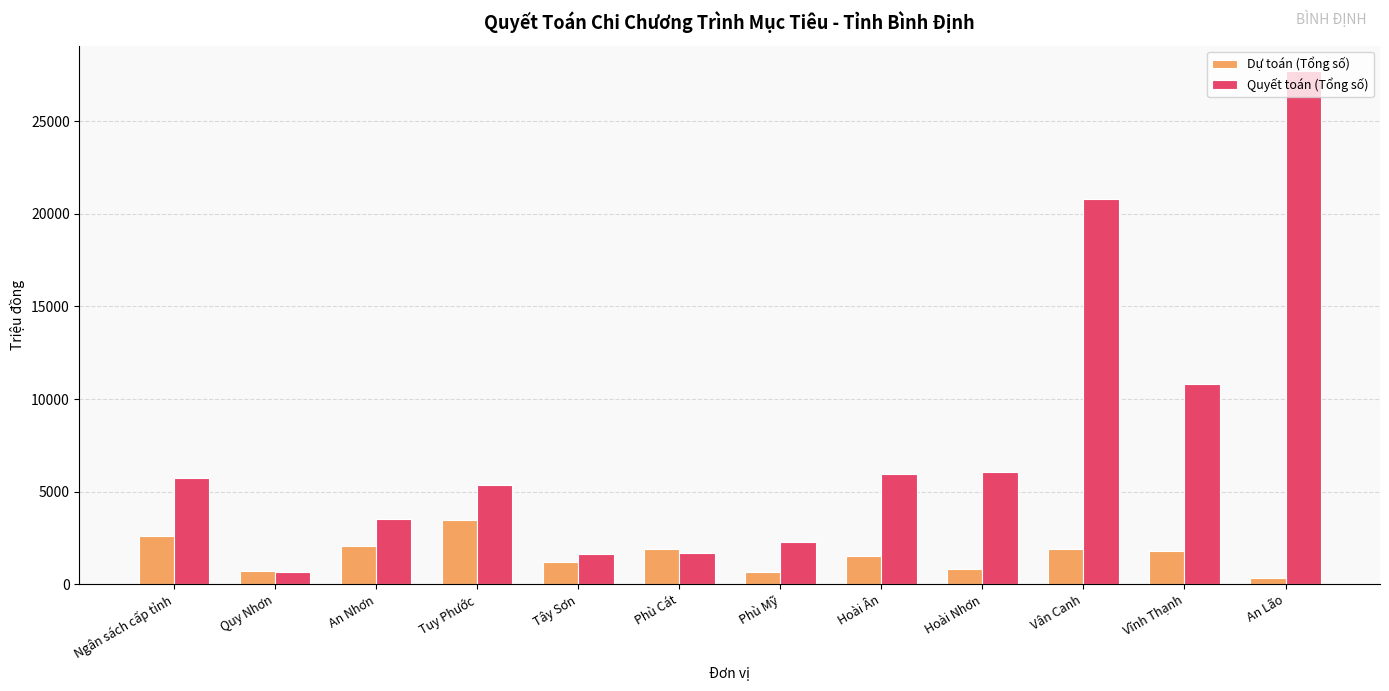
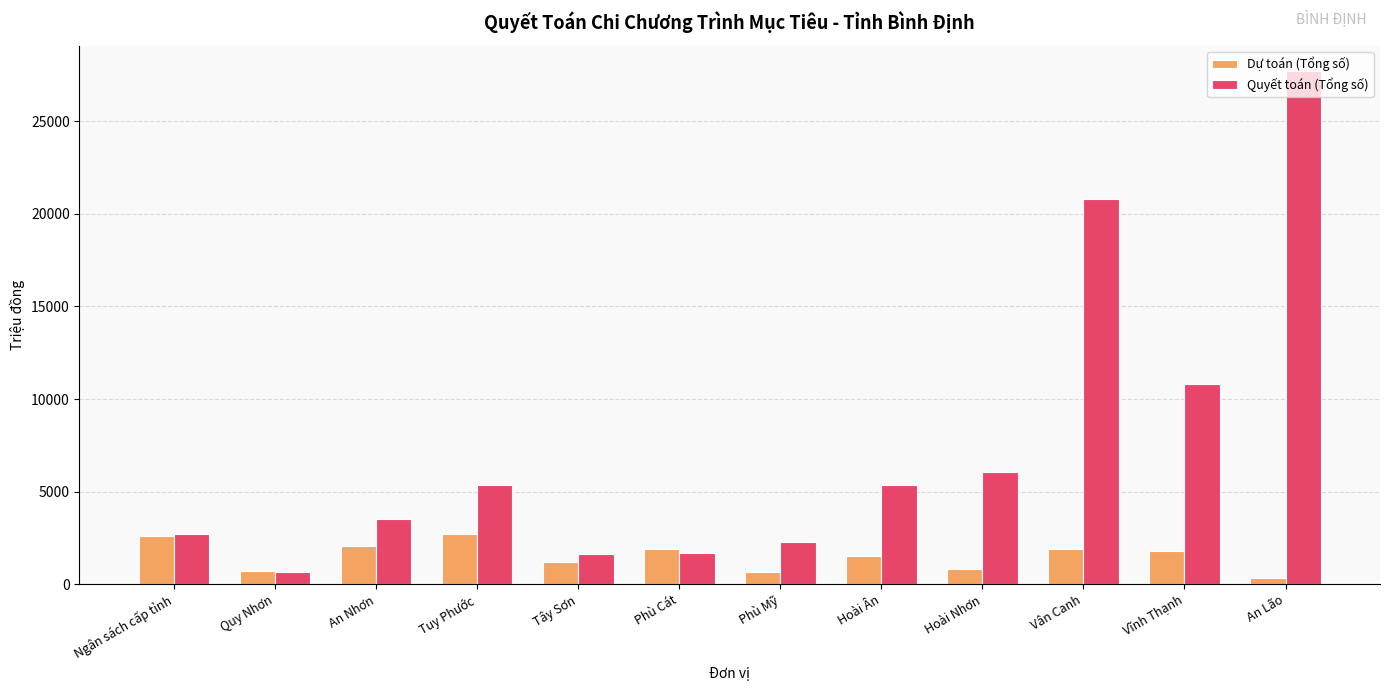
Quyết toán (Tổng số), Ngân sách cấp tỉnh: 5700 -> 2700
Dự toán (Tổng số), Tuy Phước: 3500 -> 2700
Quyết toán (Tổng số), Hoài Ân: 5900 -> 5400
